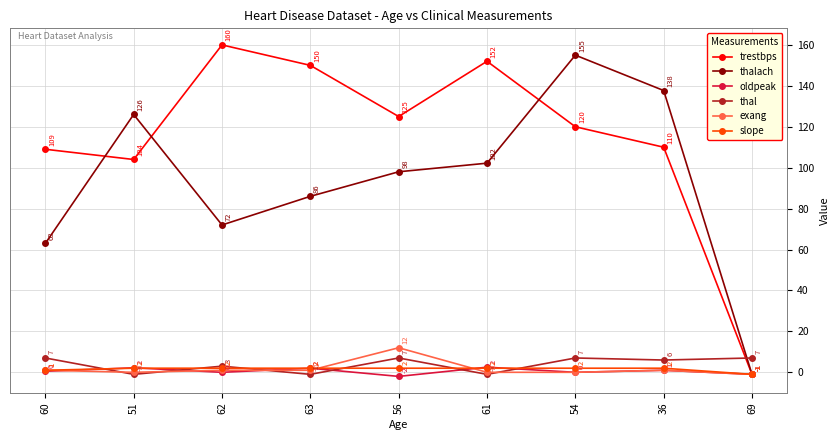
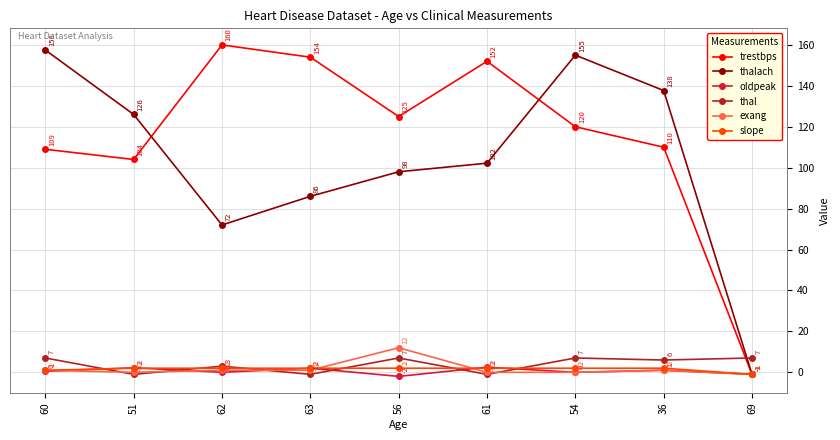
thalach, 60: 63 -> 158
trestbps, 63: 150 -> 154
